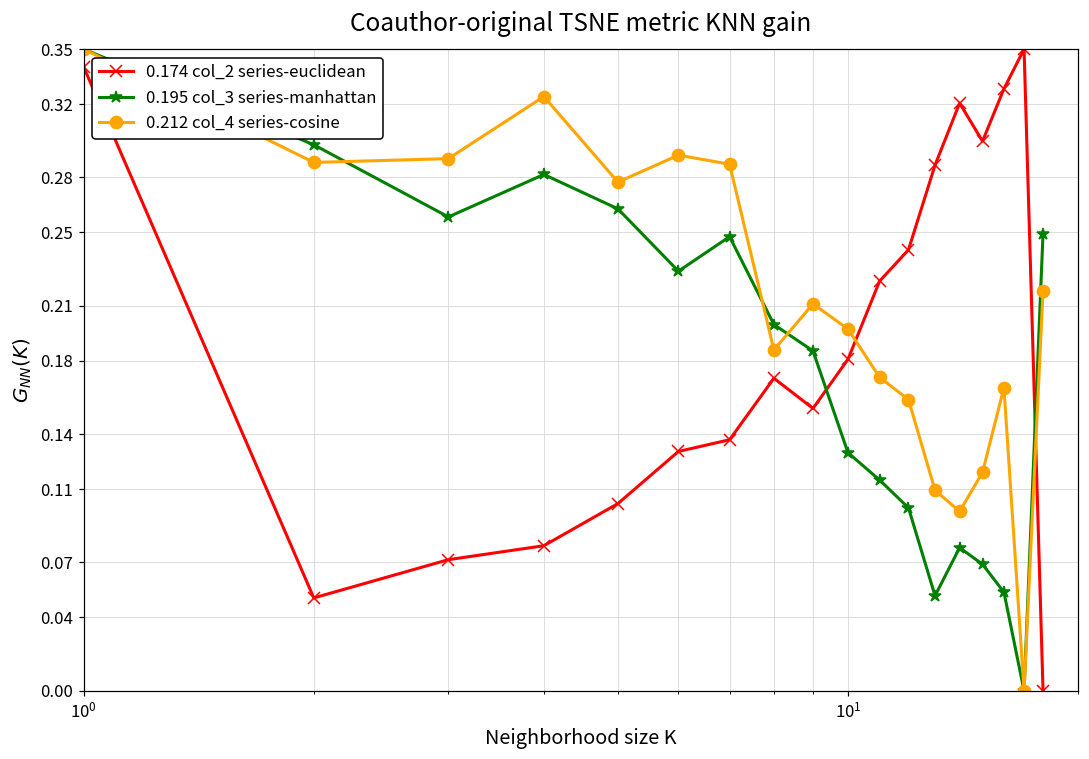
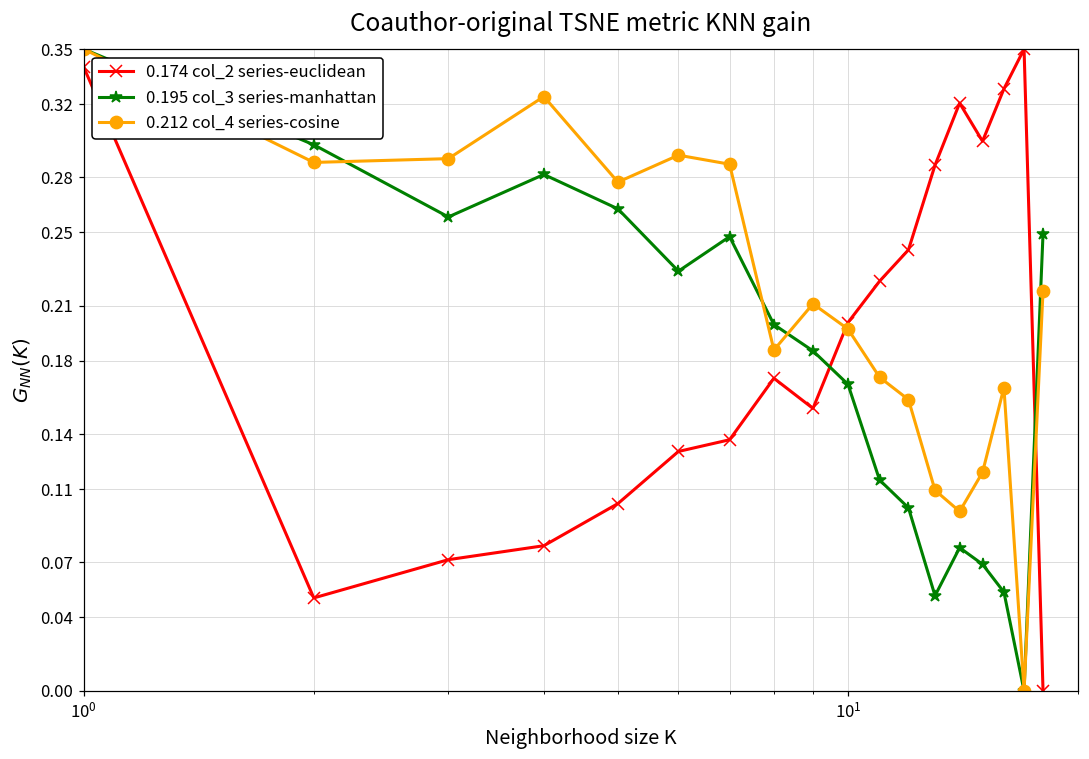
0.174 col_2 series-euclidean, 10^1: 0.181 -> 0.201
0.195 col_3 series-manhattan, 10^1: 0.130 -> 0.167
